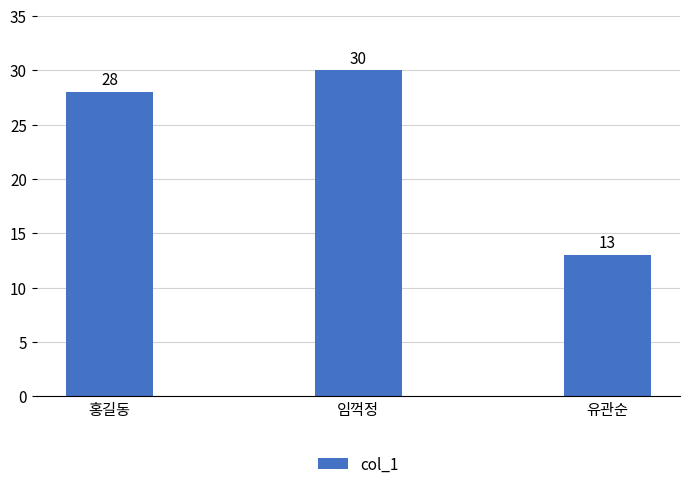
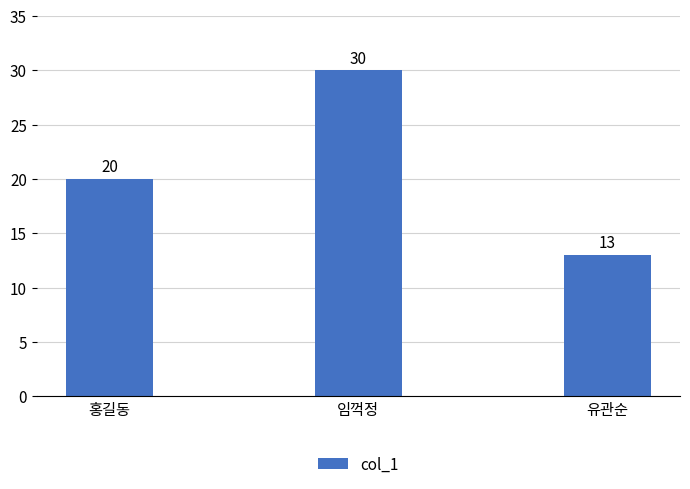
홍길동: 28 -> 20
